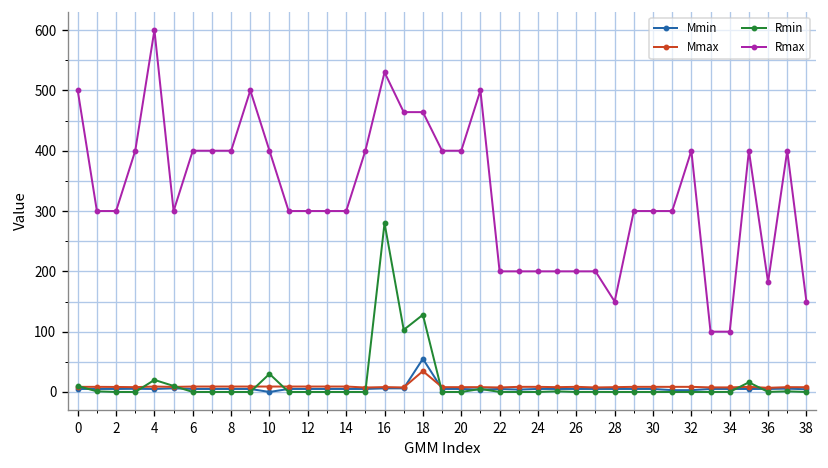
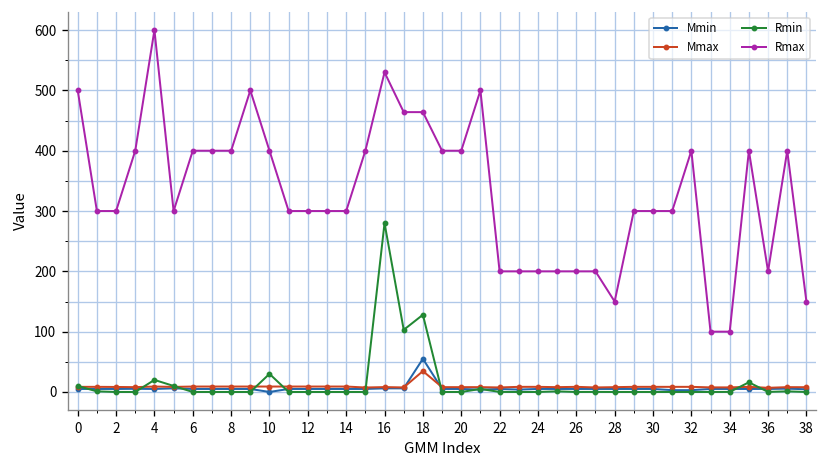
Rmax, 36: 180 -> 200
